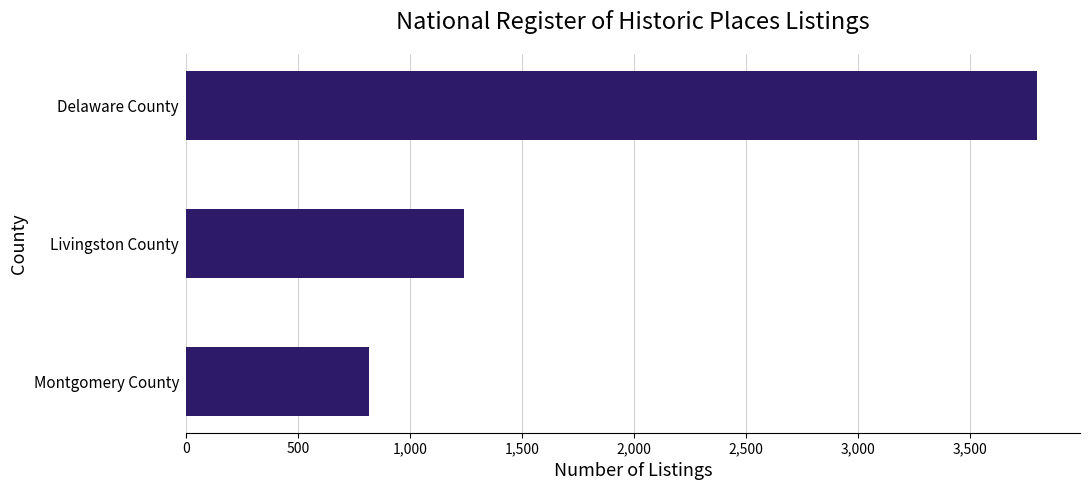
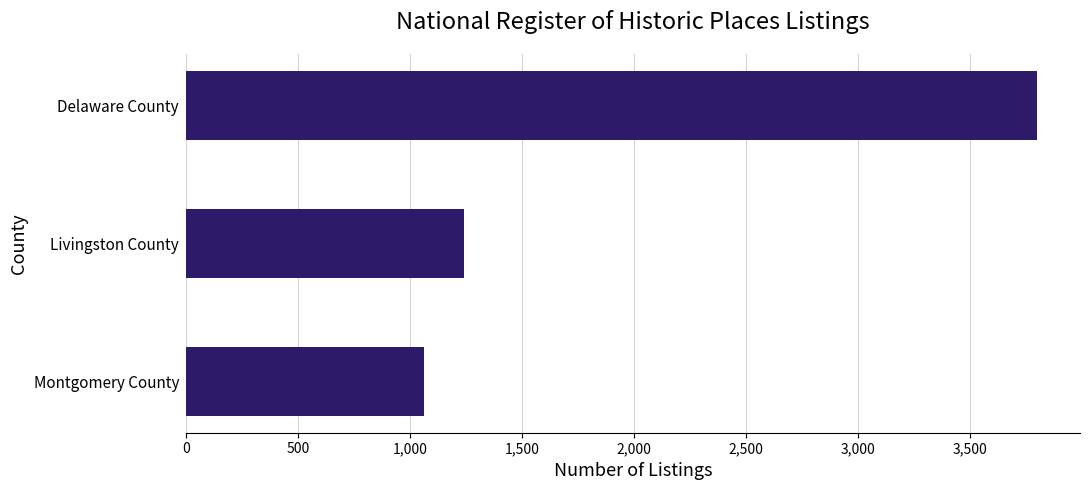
Montgomery County: 820 -> 1,060
